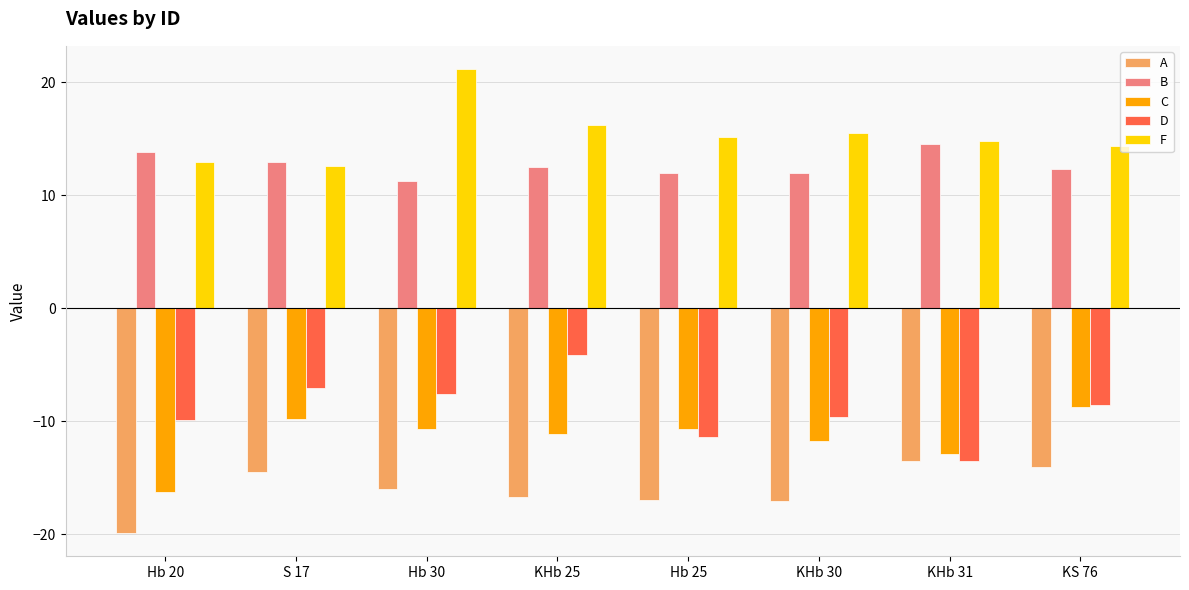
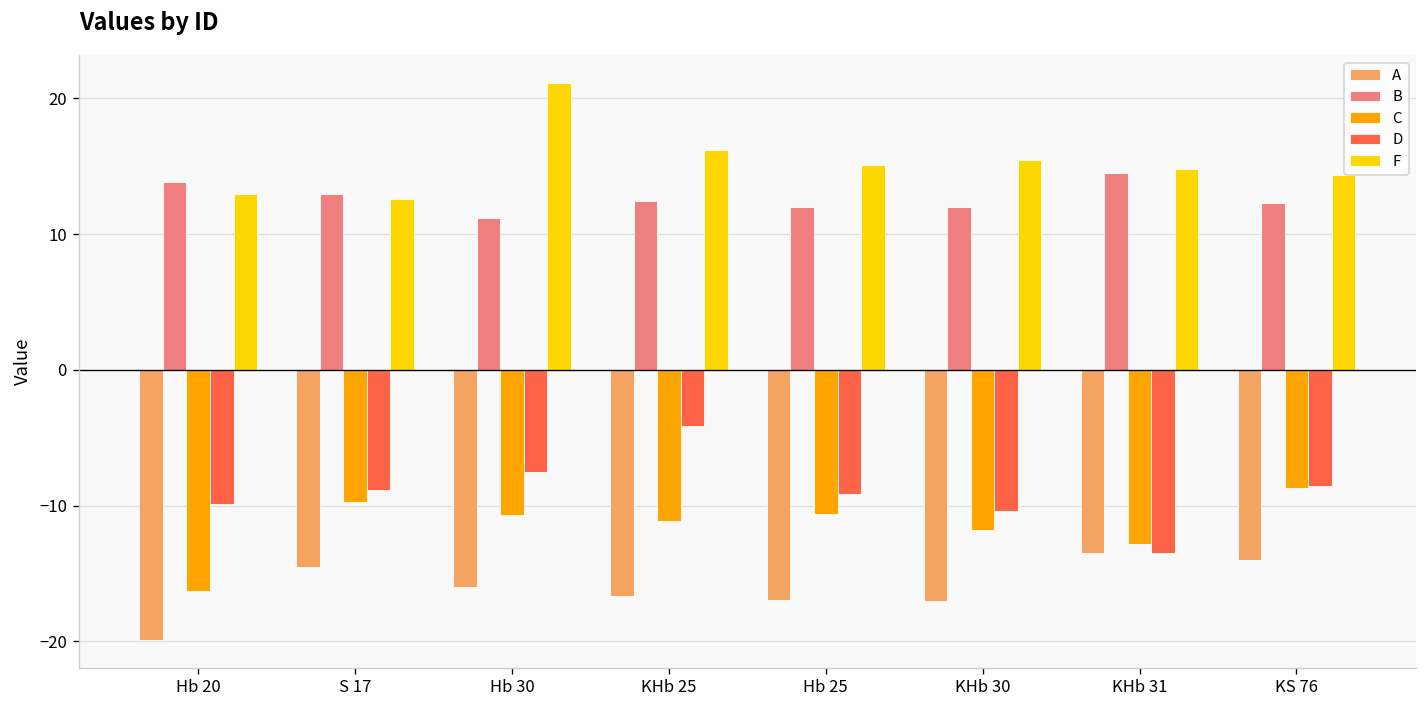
D, S 17: -7.0 -> -8.9
D, Hb 25: -11.4 -> -9.1
D, KHb 30: -9.6 -> -10.4
